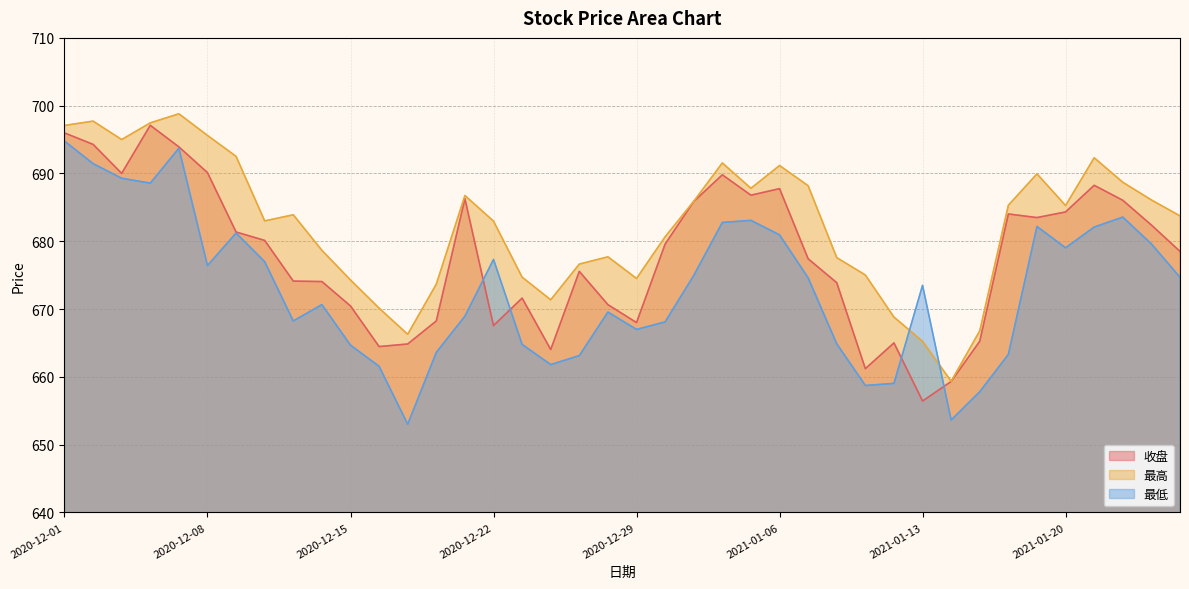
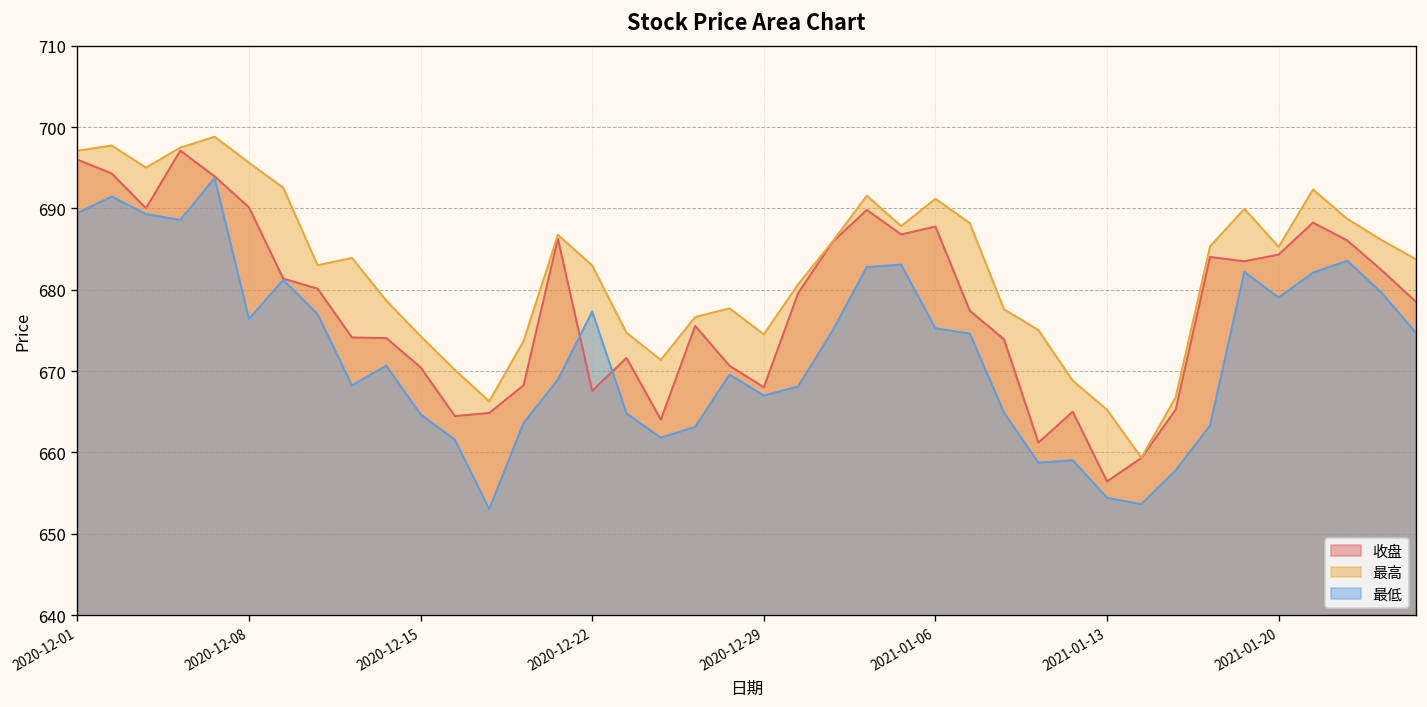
最低, 2020-12-01: 695 -> 689
最低, 2021-01-06: 681 -> 675
最低, 2021-01-13: 673 -> 654
